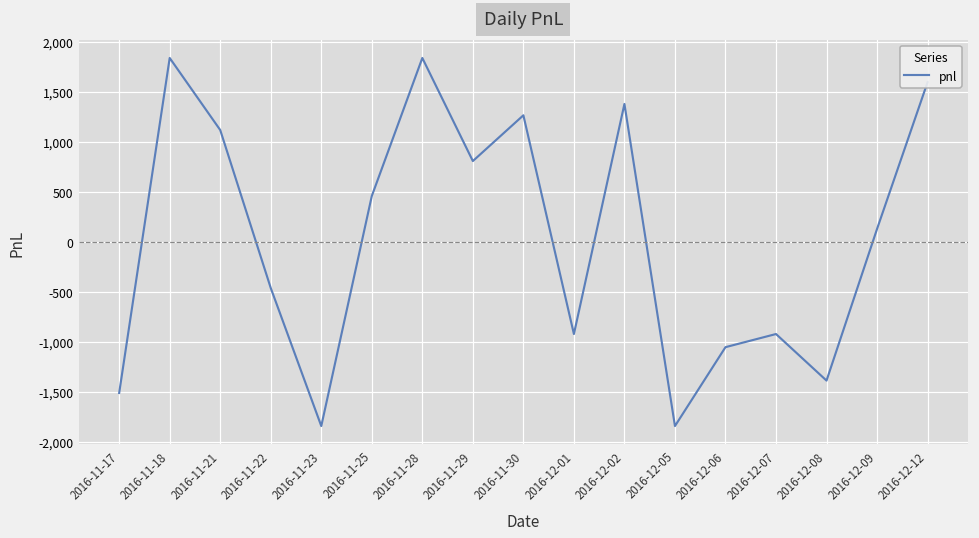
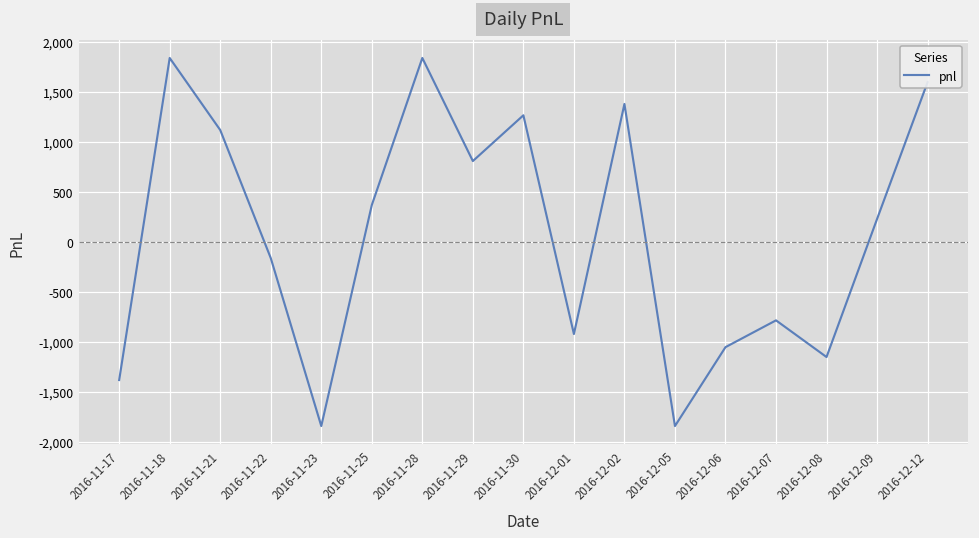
2016-11-17: -1,500 -> -1,400
2016-11-22: -500 -> -200
2016-11-25: 500 -> 400
2016-12-07: -900 -> -800
2016-12-08: -1,400 -> -1,200
2016-12-09: 100 -> 200
